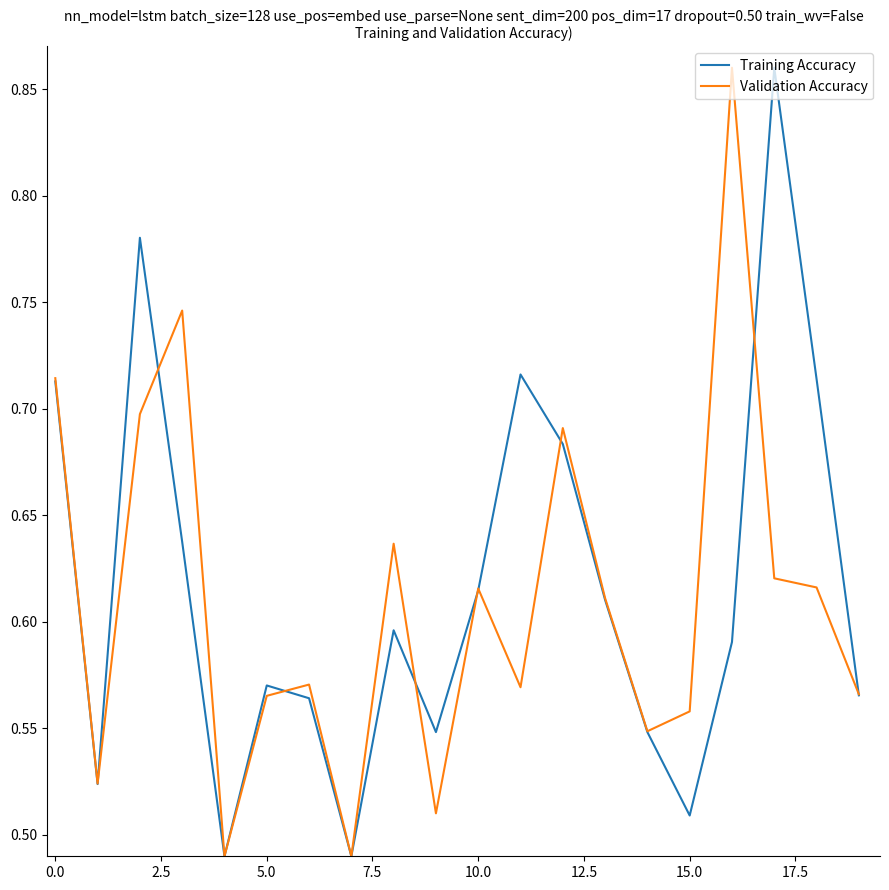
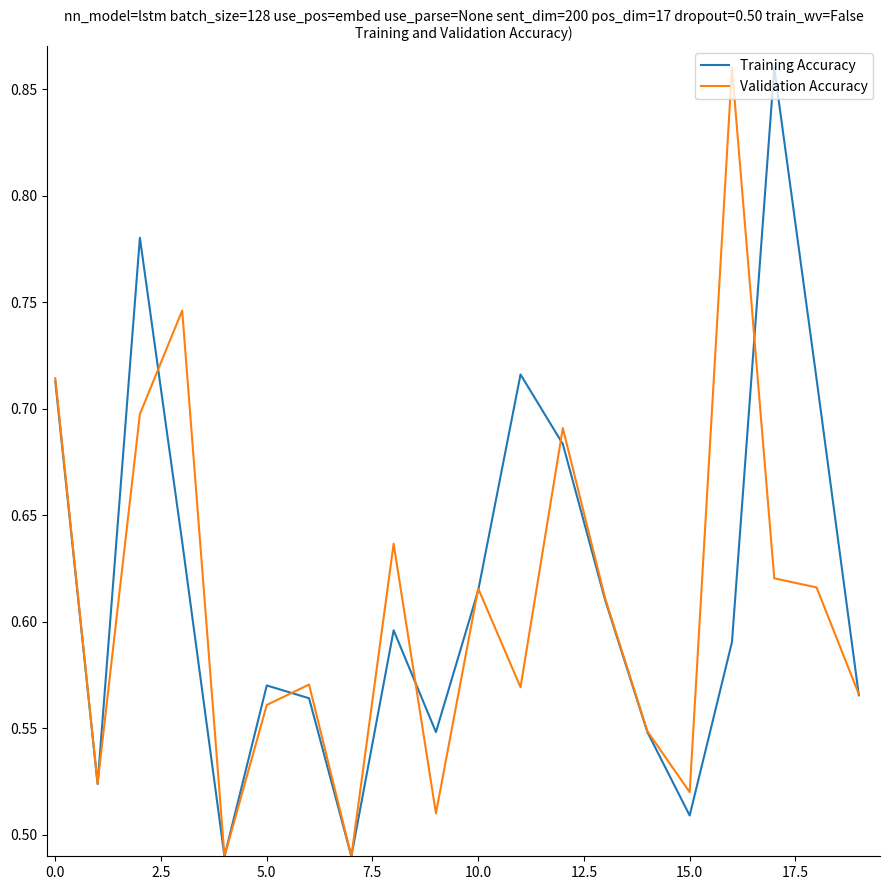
Validation Accuracy, 5.0: 0.565 -> 0.561
Validation Accuracy, 15.0: 0.558 -> 0.520
